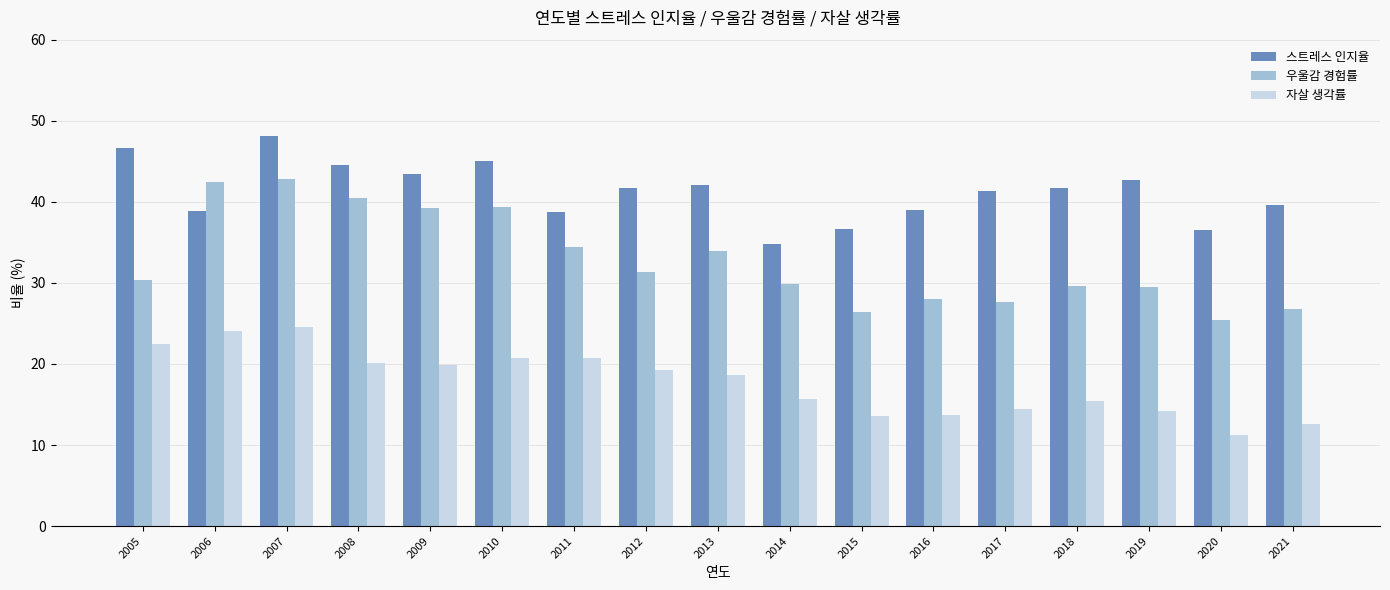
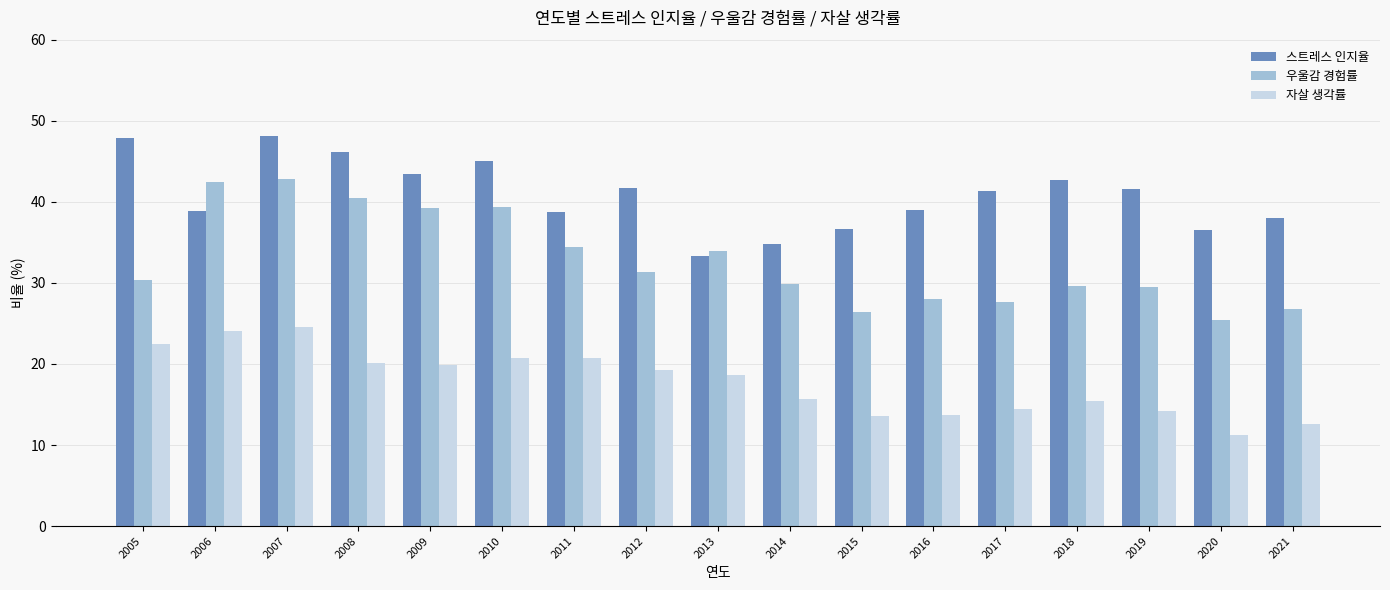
스트레스 인지율, 2005: 47 -> 48
스트레스 인지율, 2008: 45 -> 46
스트레스 인지율, 2013: 42 -> 33
스트레스 인지율, 2018: 42 -> 43
스트레스 인지율, 2019: 43 -> 42
스트레스 인지율, 2021: 40 -> 38
